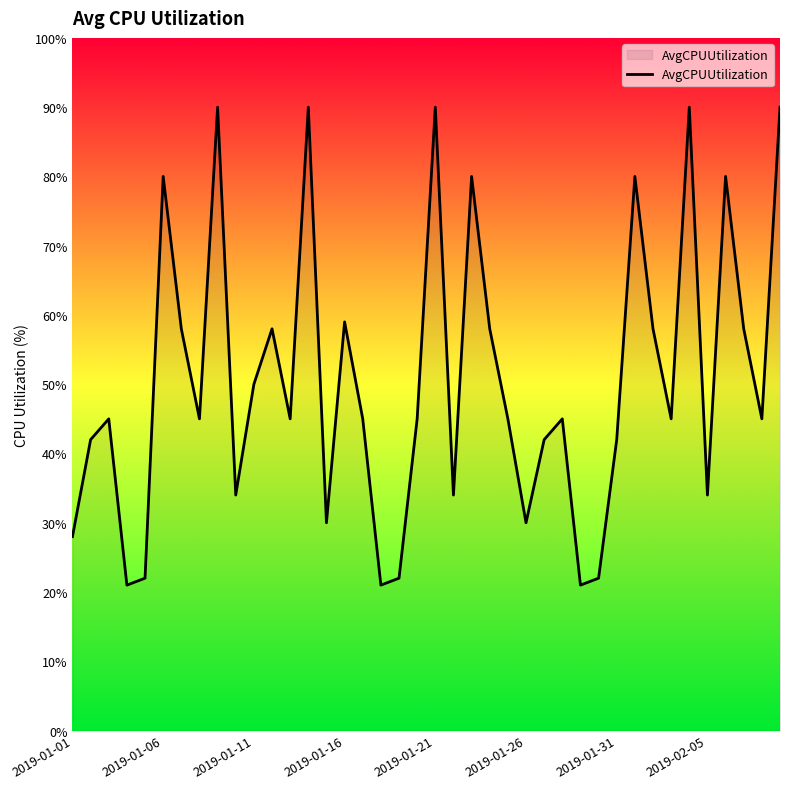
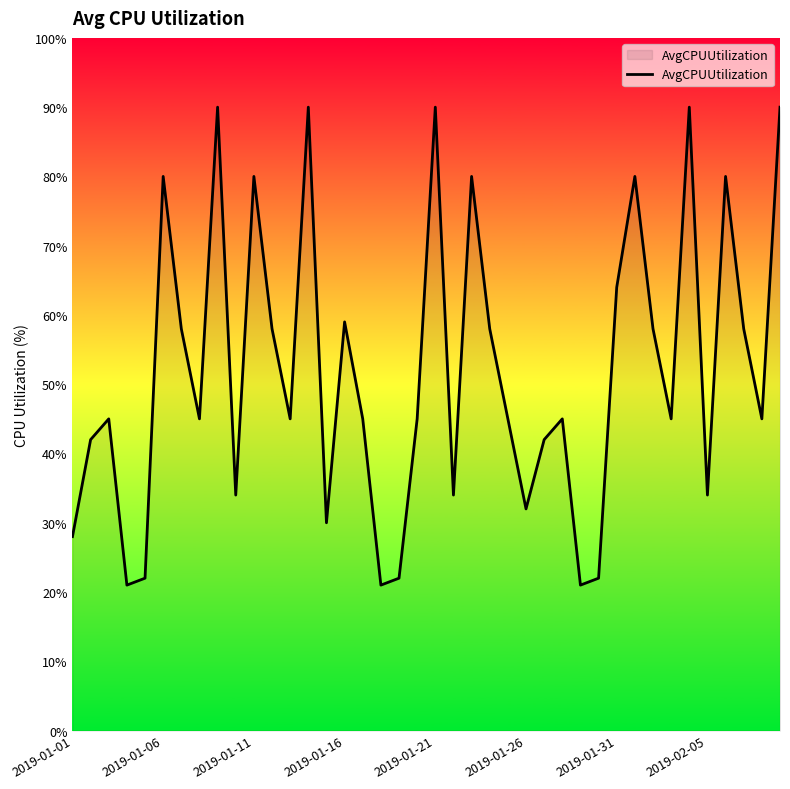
2019-01-11: 50% -> 80%
2019-01-26: 30% -> 32%
2019-01-31: 42% -> 64%
